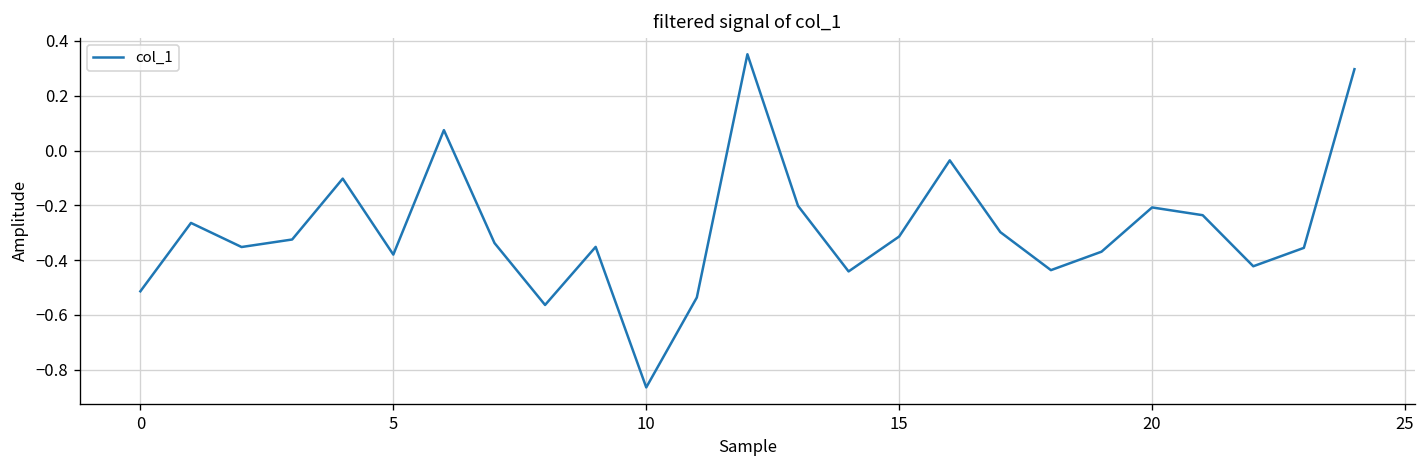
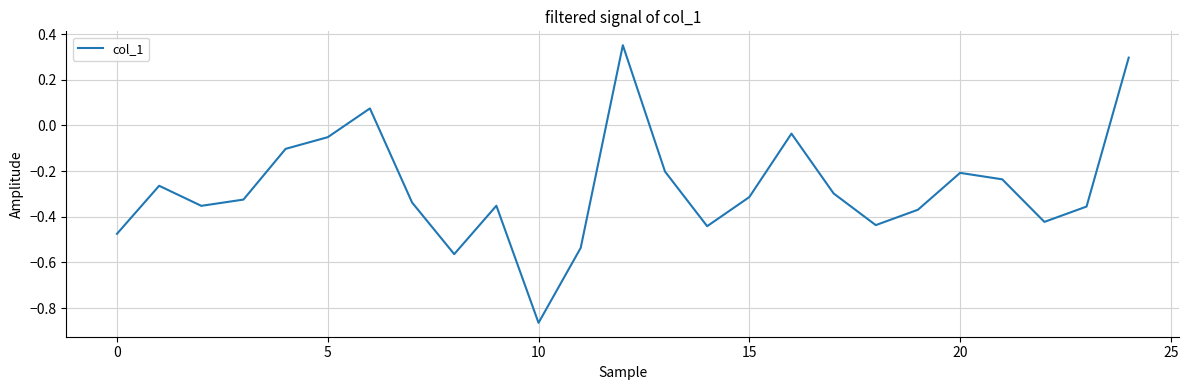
0: -0.51 -> -0.47
5: -0.38 -> -0.05
